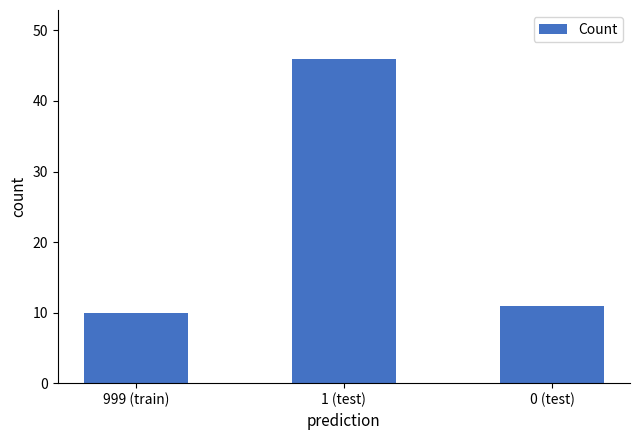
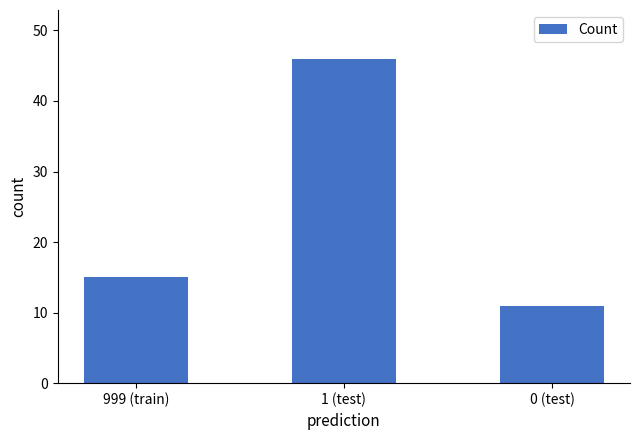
999 (train): 10 -> 15
